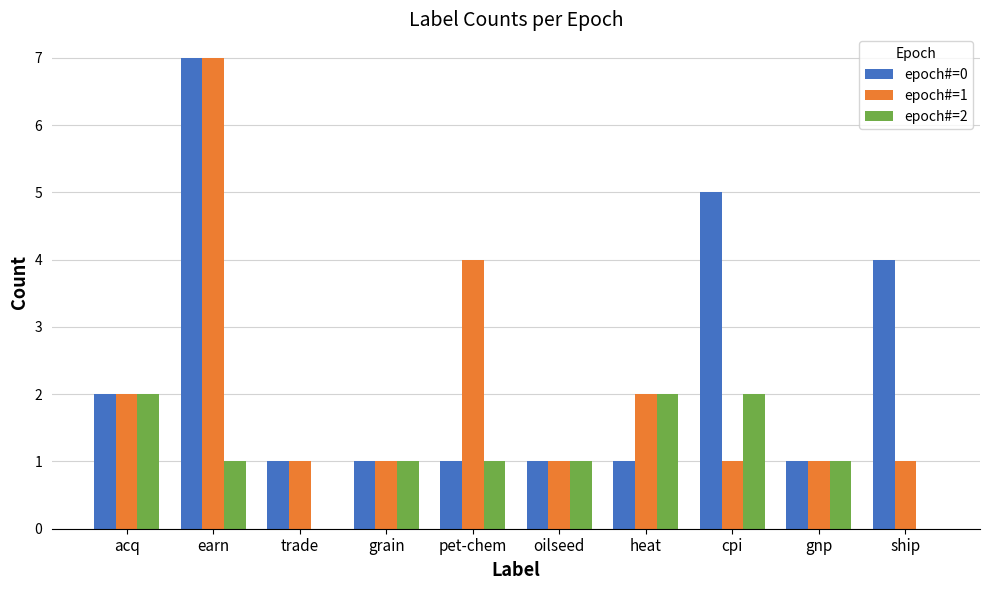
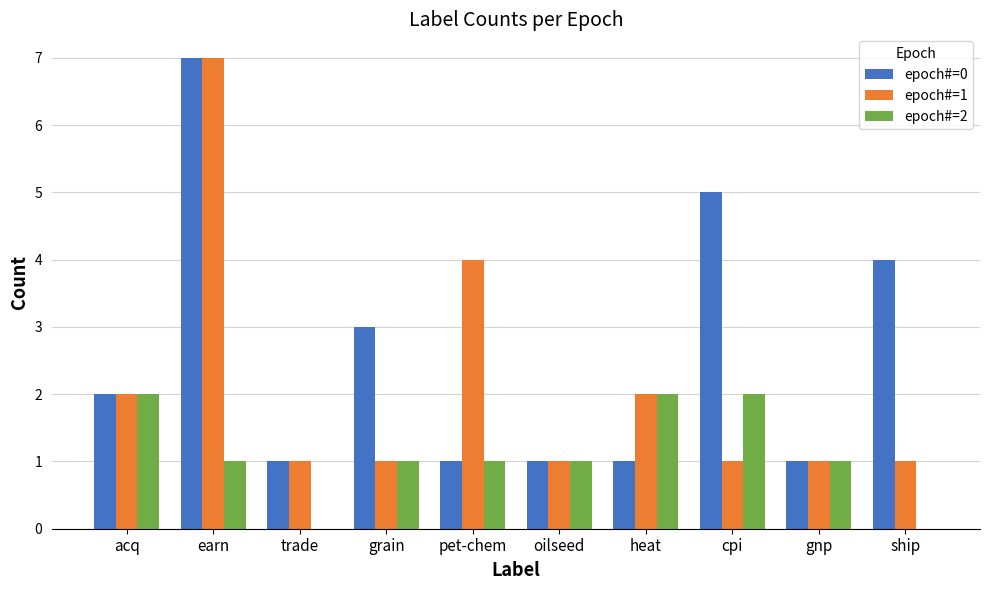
epoch#=0, grain: 1 -> 3
